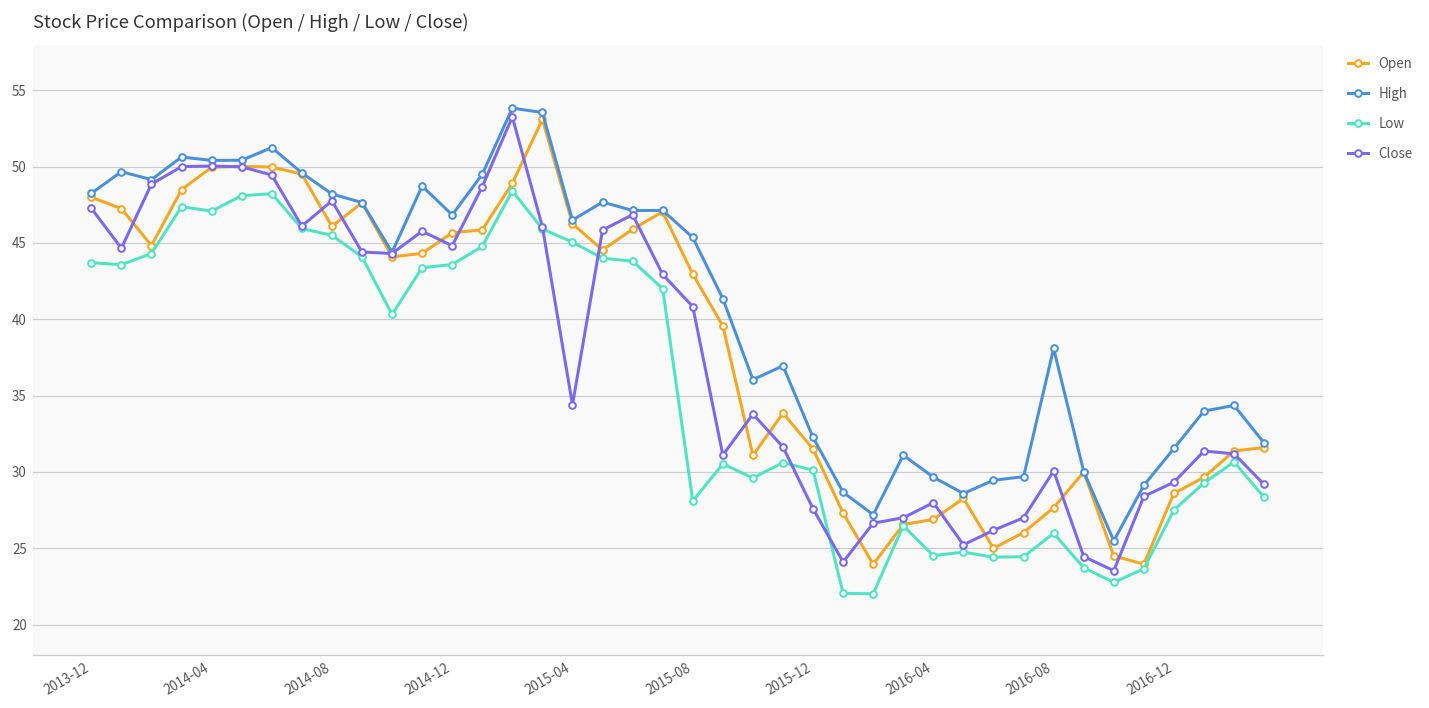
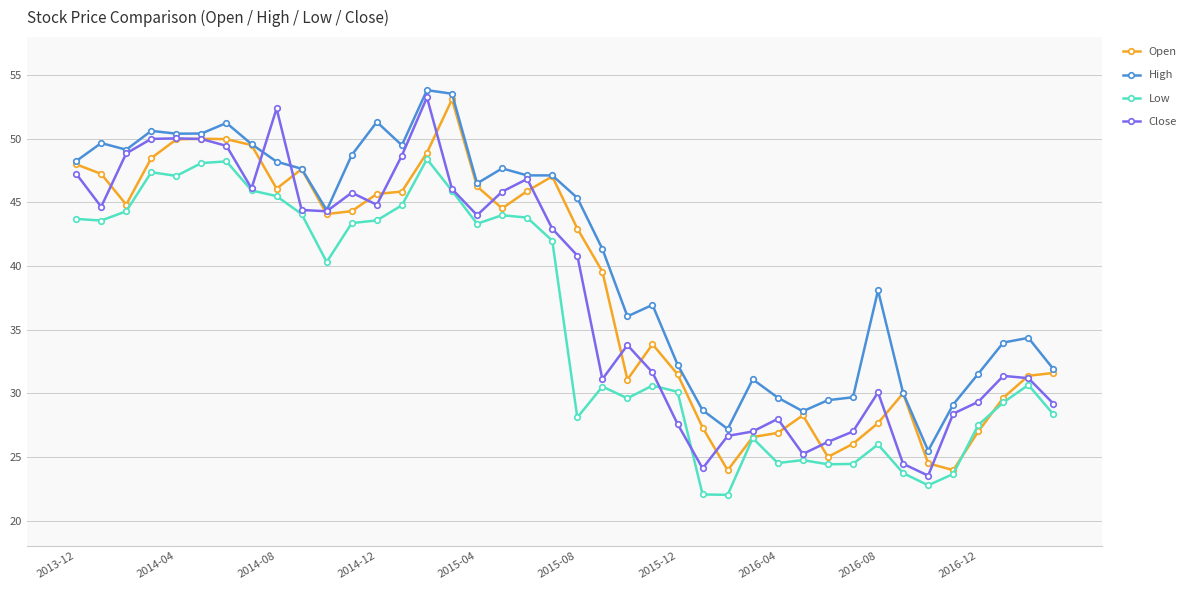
Close, 2014-08: 47.8 -> 52.4
High, 2014-12: 46.8 -> 51.3
Low, 2015-04: 45.1 -> 43.3
Close, 2015-04: 34.4 -> 44.0
Open, 2016-12: 28.6 -> 27.0
